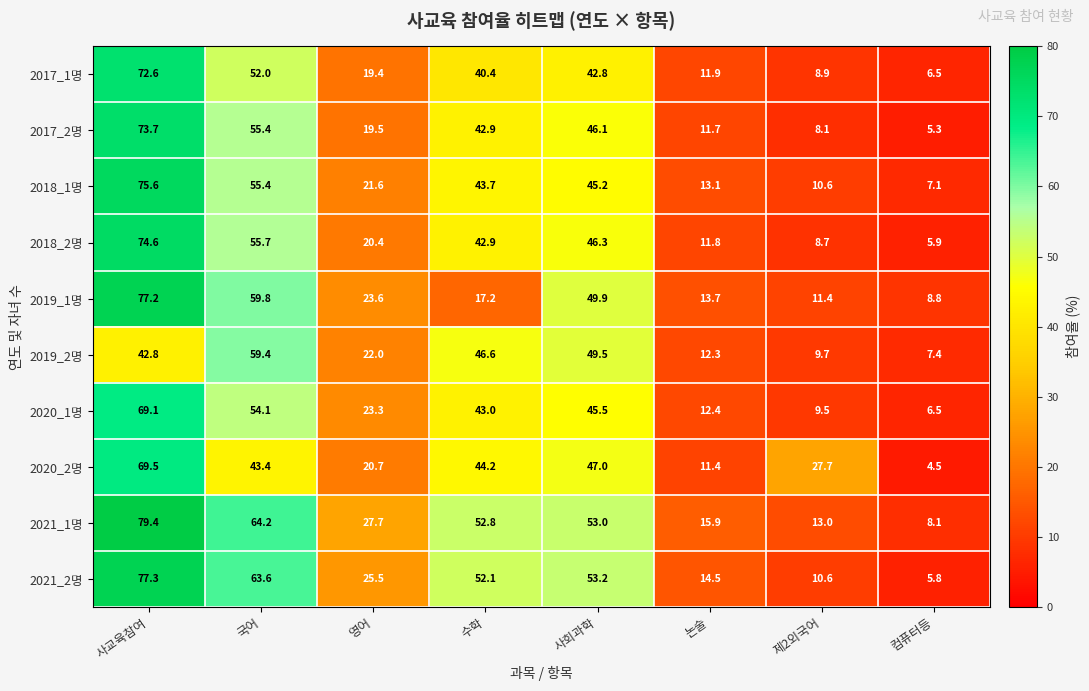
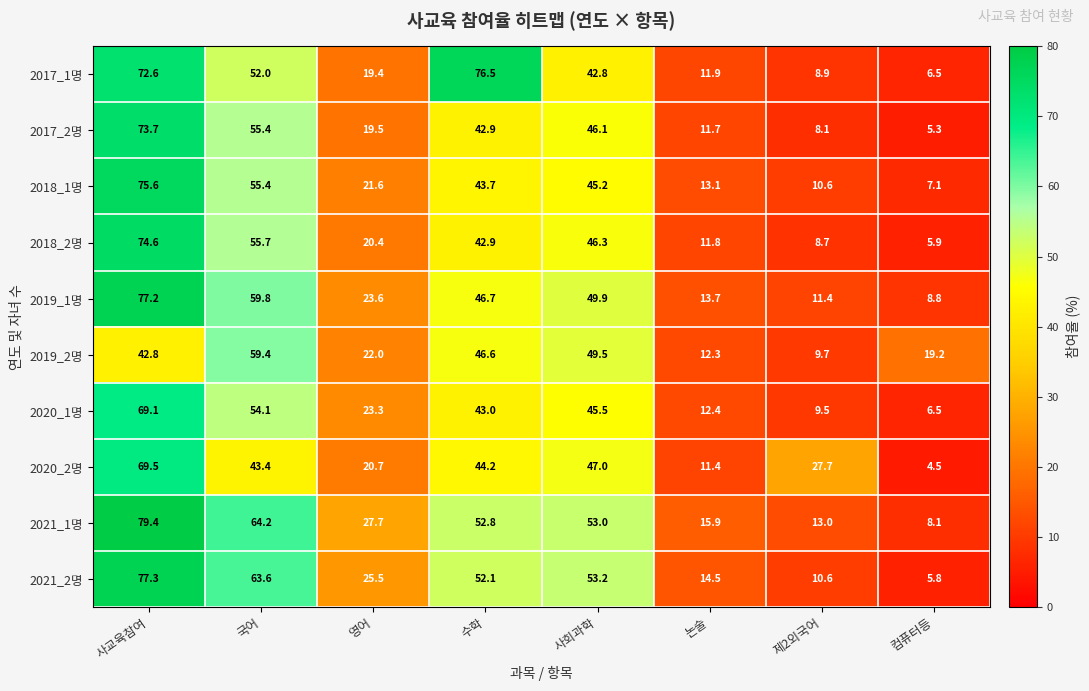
2017_1명, 수학: 40.4 -> 76.5
2019_1명, 수학: 17.2 -> 46.7
2019_2명, 컴퓨터등: 7.4 -> 19.2
